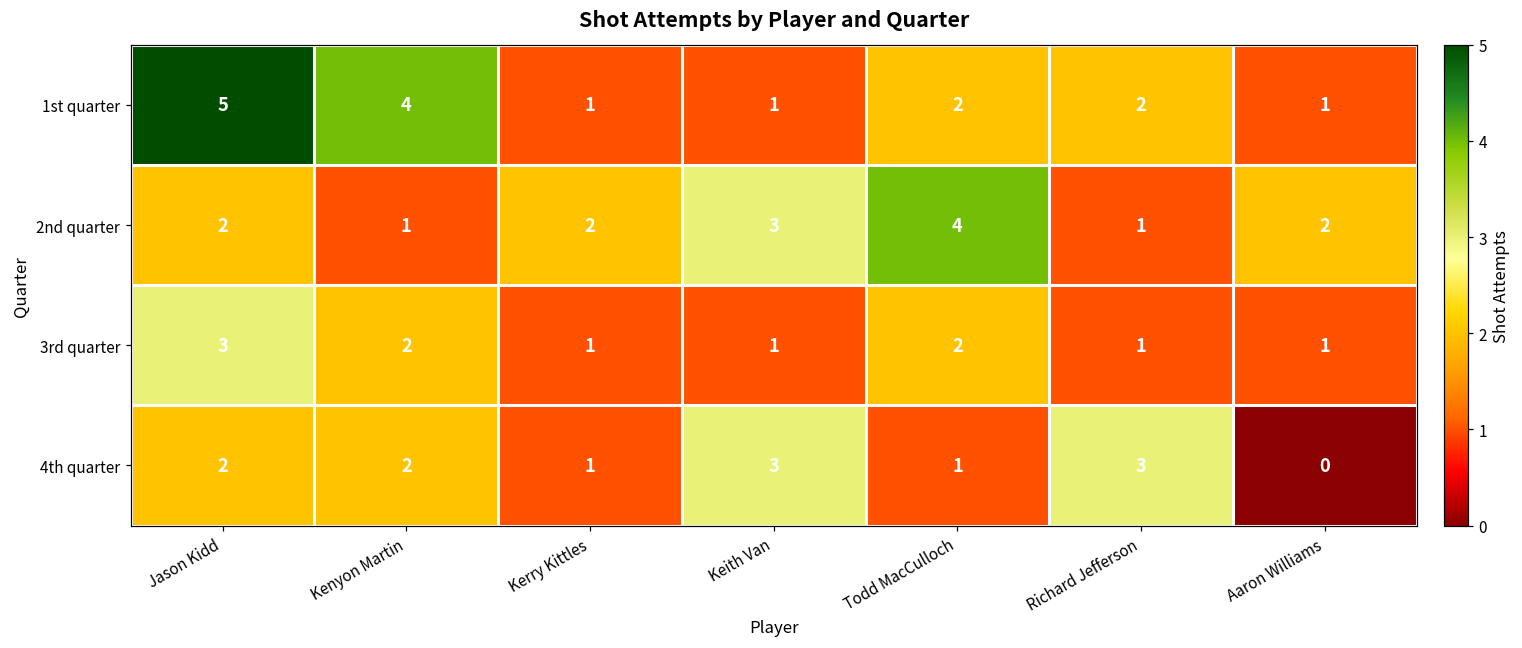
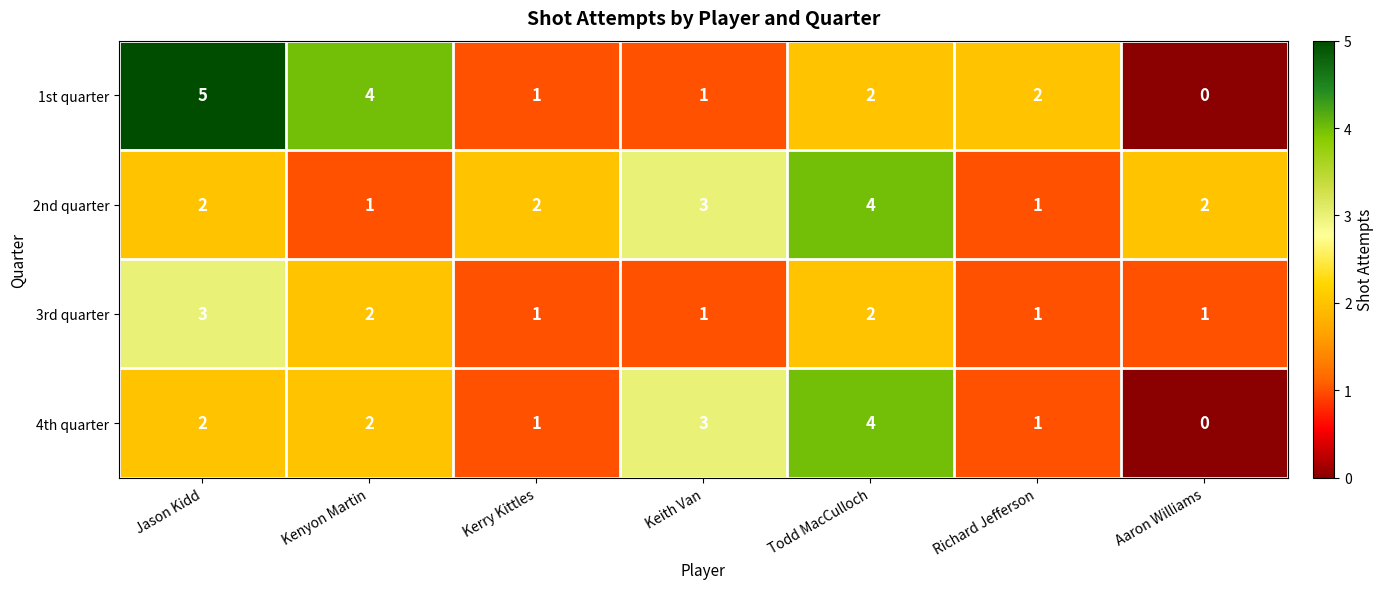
1st quarter, Aaron Williams: 1 -> 0
4th quarter, Todd MacCulloch: 1 -> 4
4th quarter, Richard Jefferson: 3 -> 1
